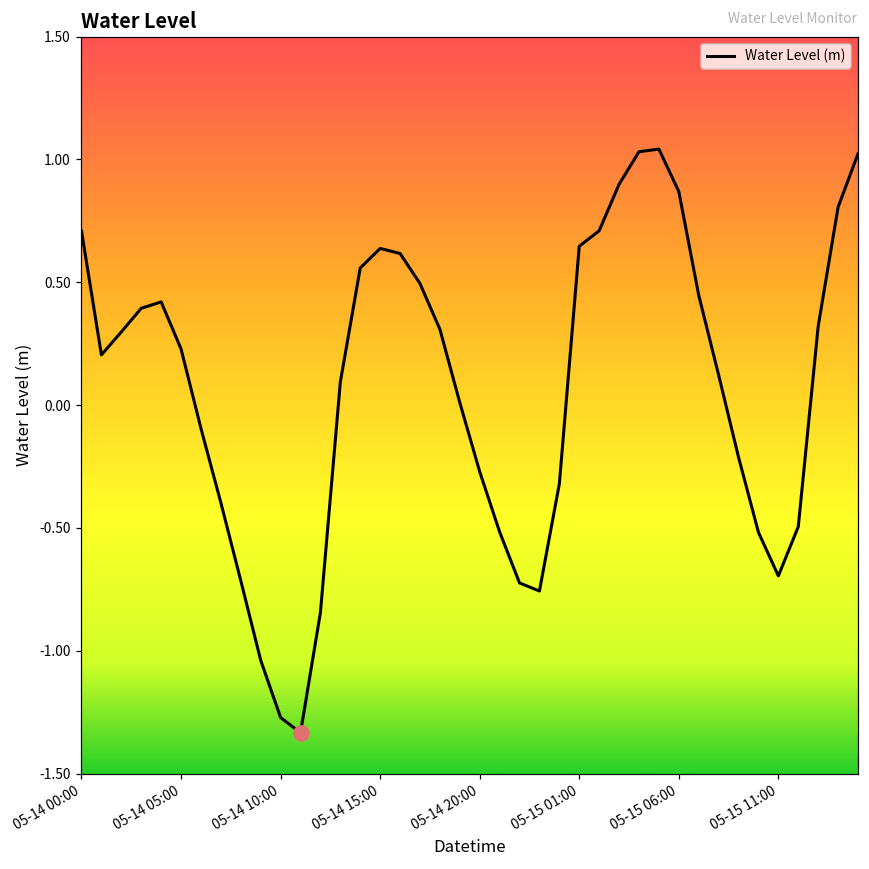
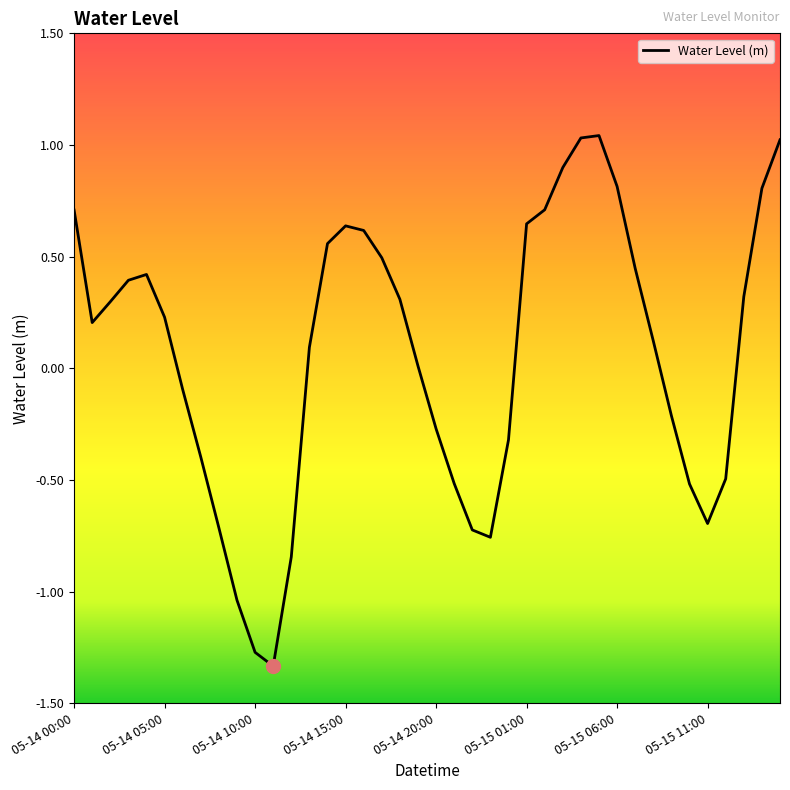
Water Level (m), 05-15 06:00: 0.87 -> 0.81
